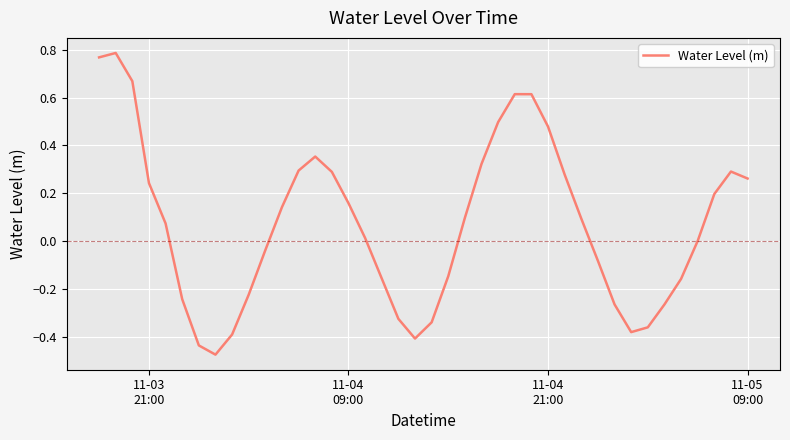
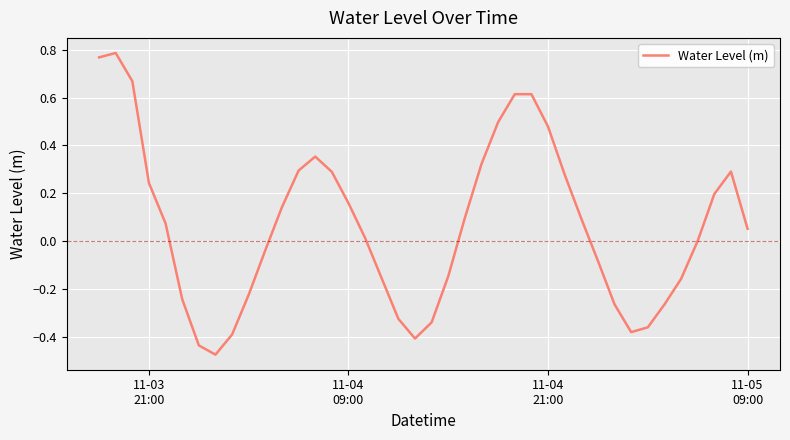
11-05 09:00: 0.26 -> 0.05
